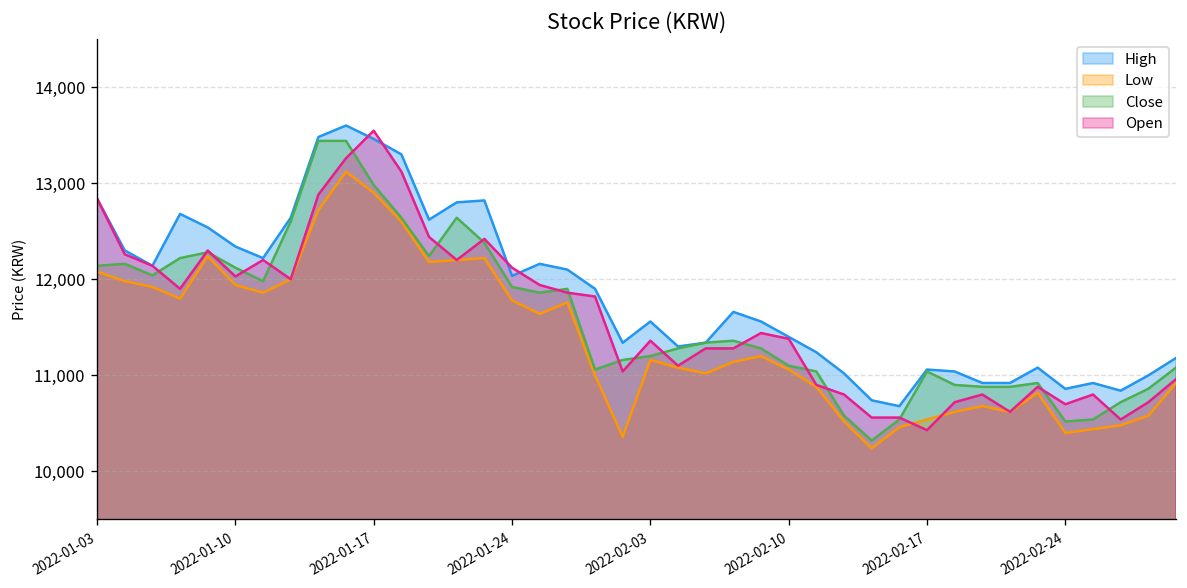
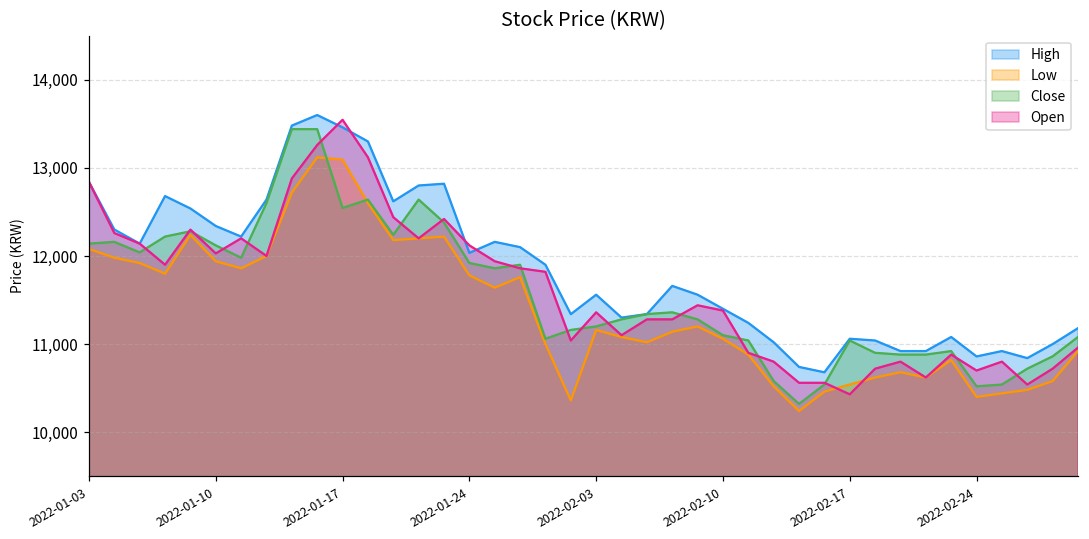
Low, 2022-01-17: 12,900 -> 13,100
Close, 2022-01-17: 13,000 -> 12,500
